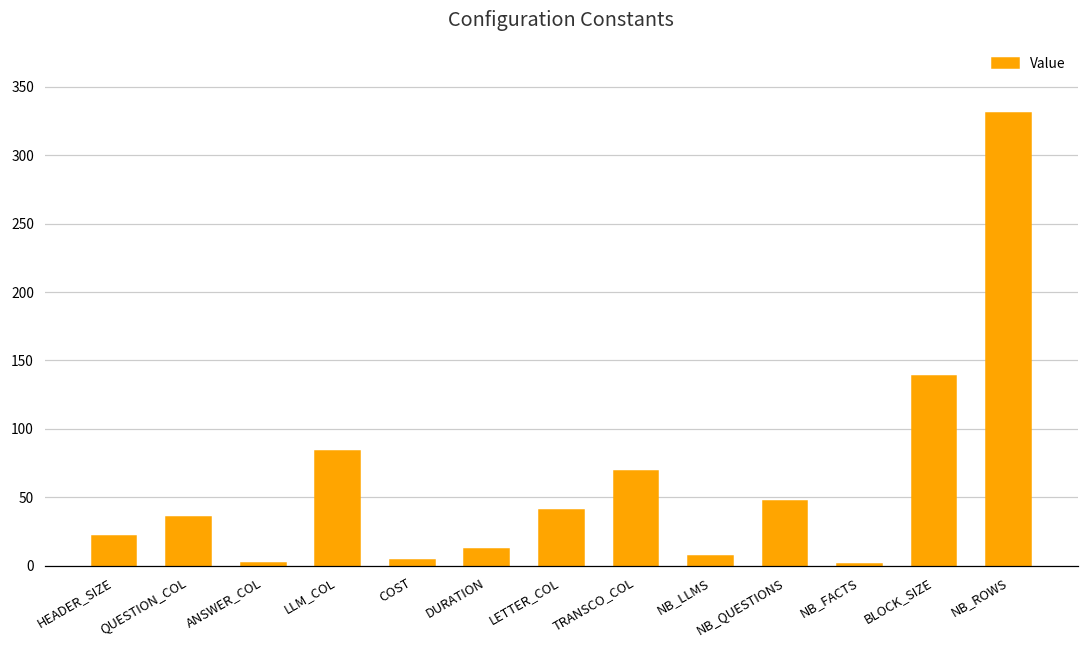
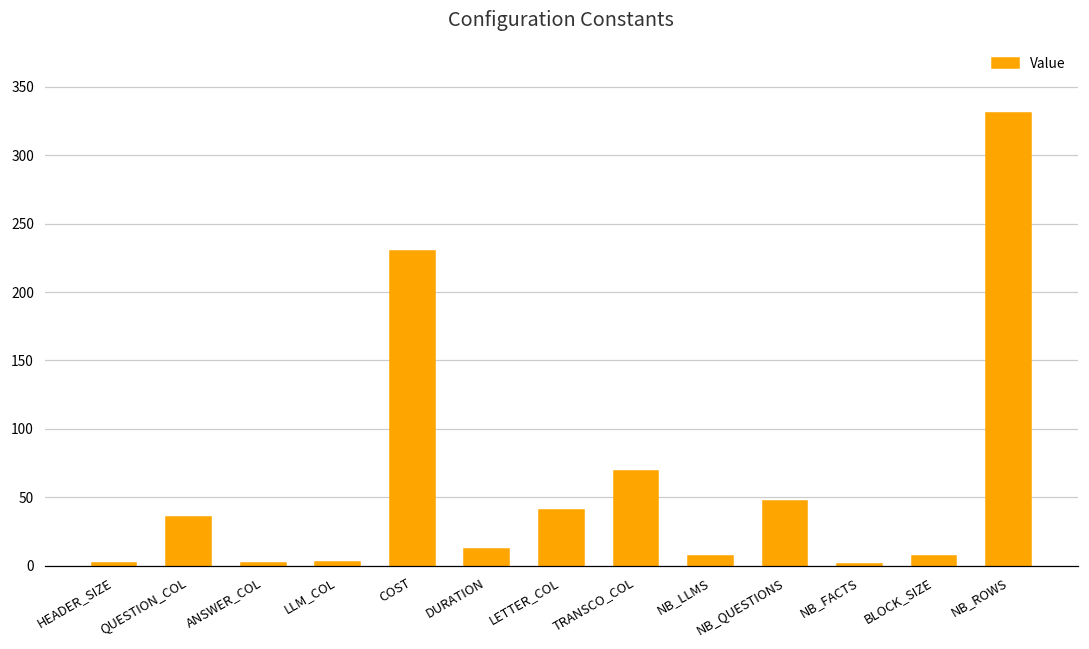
HEADER_SIZE: 22 -> 2
LLM_COL: 84 -> 3
COST: 4 -> 230
BLOCK_SIZE: 139 -> 7
